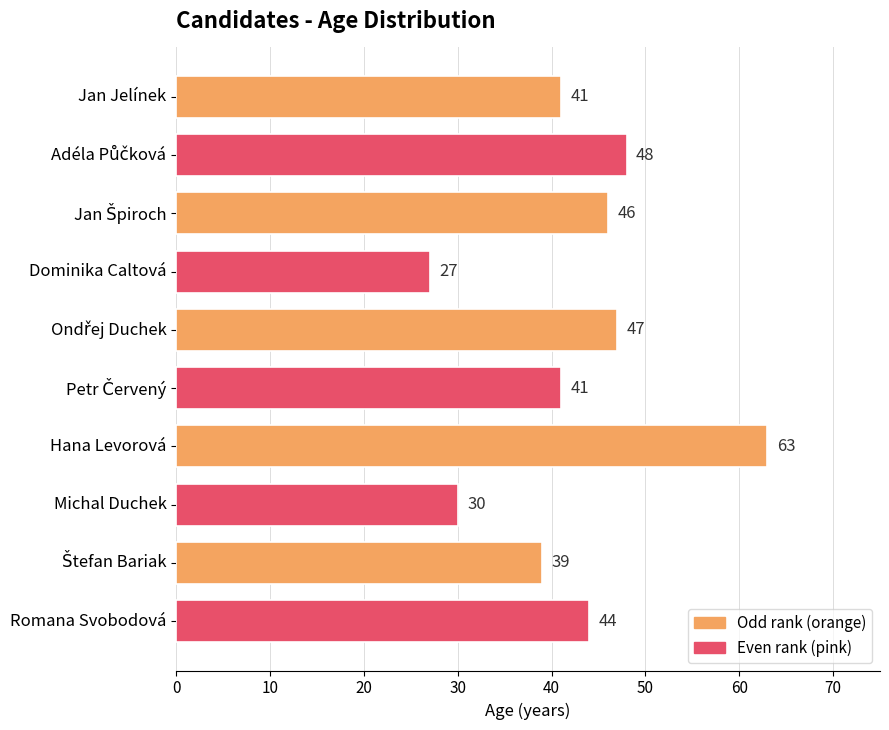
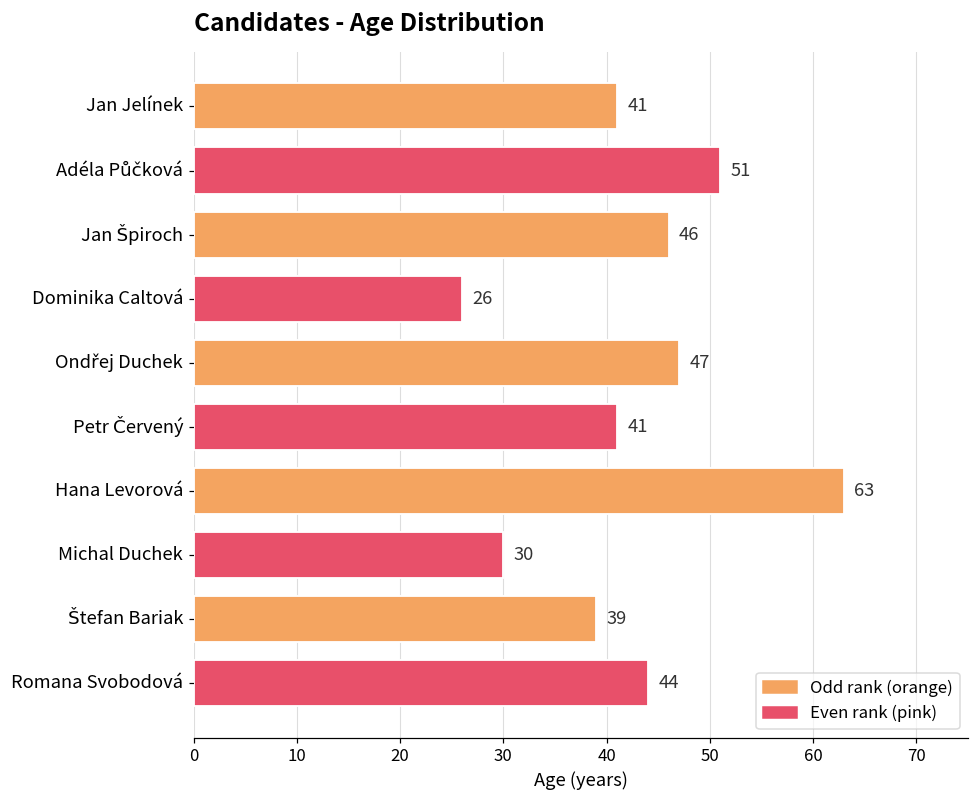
Adéla Půčková: 48 -> 51
Dominika Caltová: 27 -> 26
